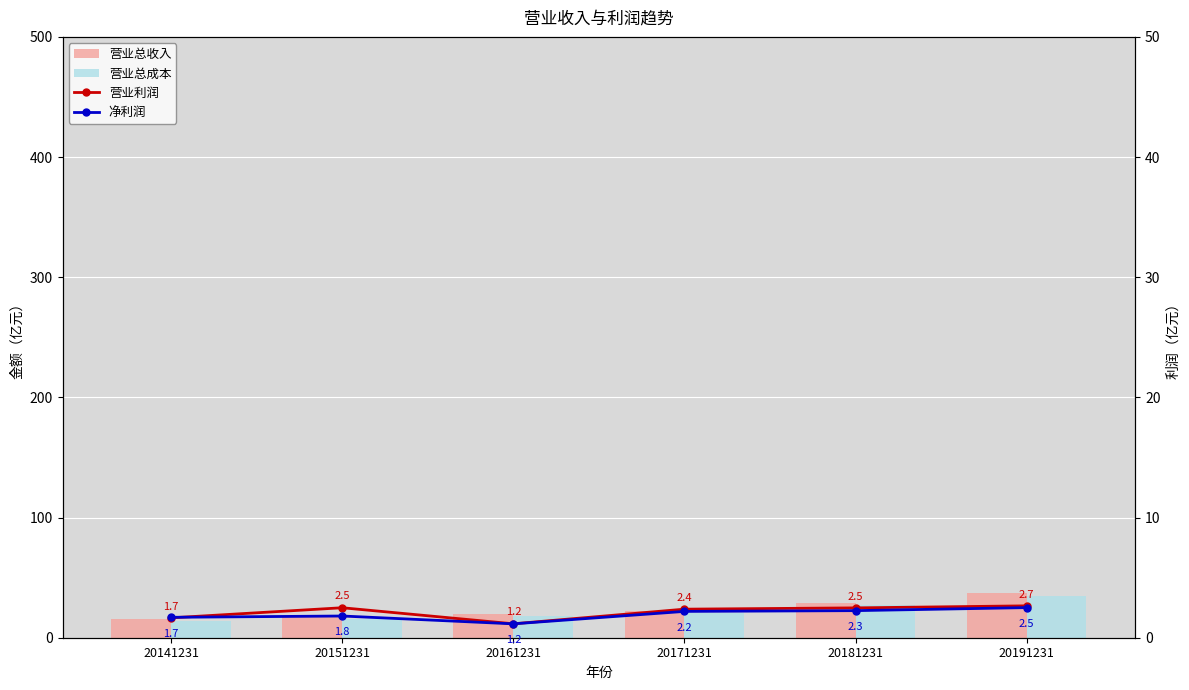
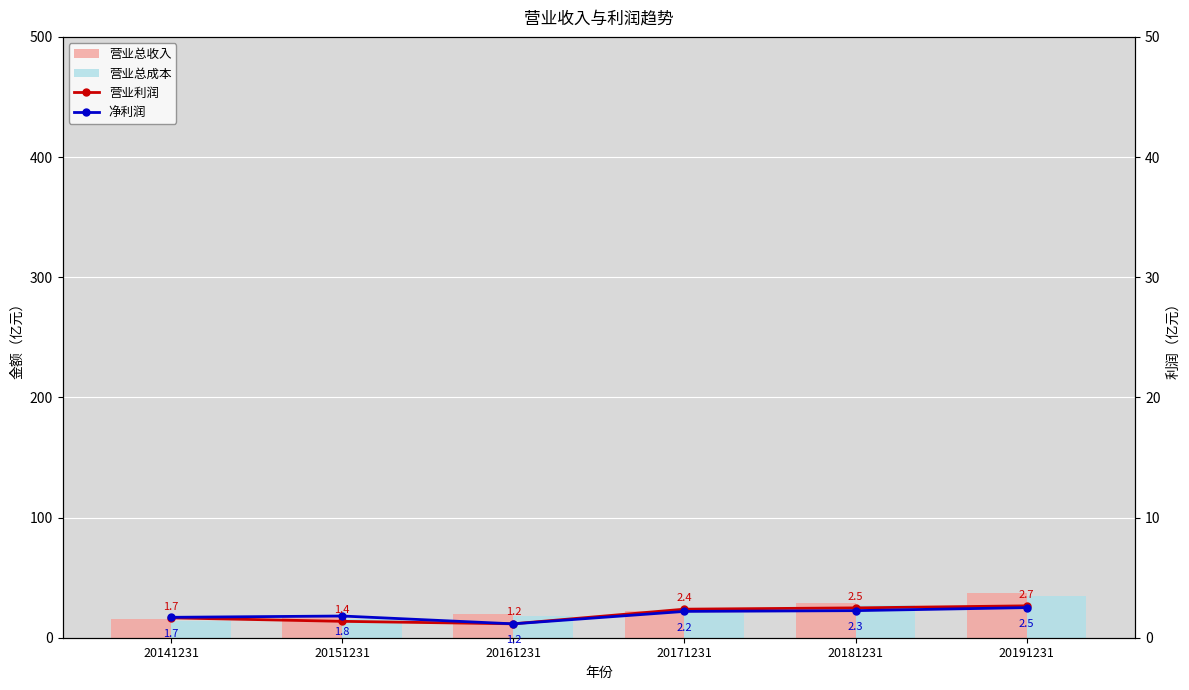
营业利润, 20151231: 2.5 -> 1.4
